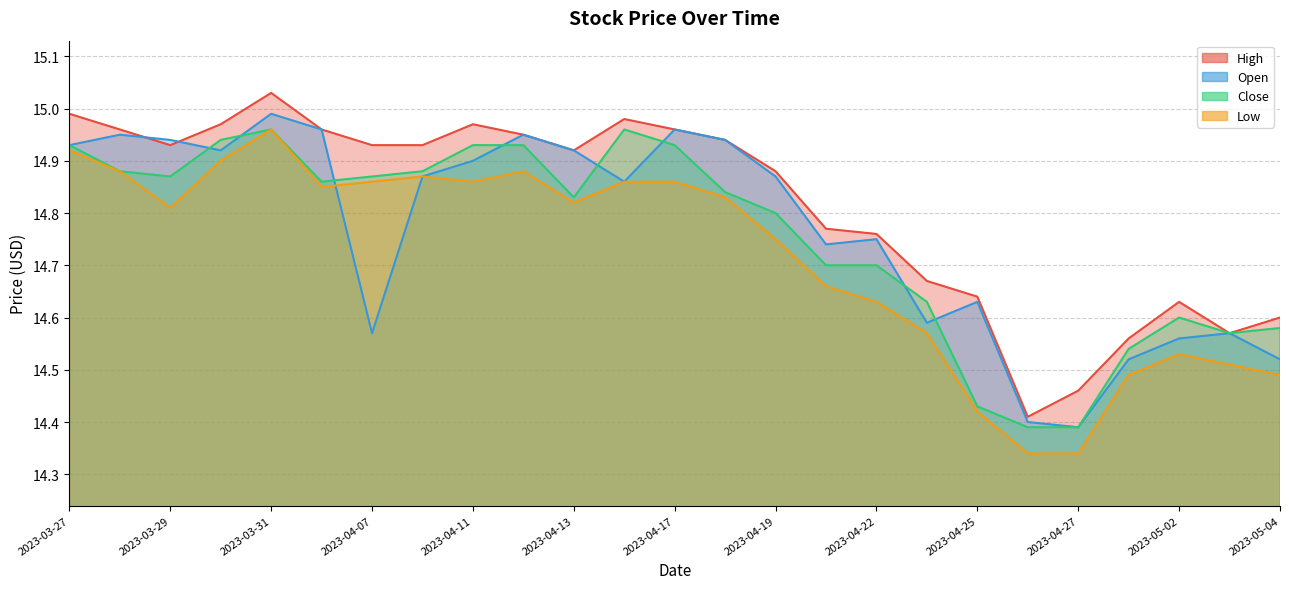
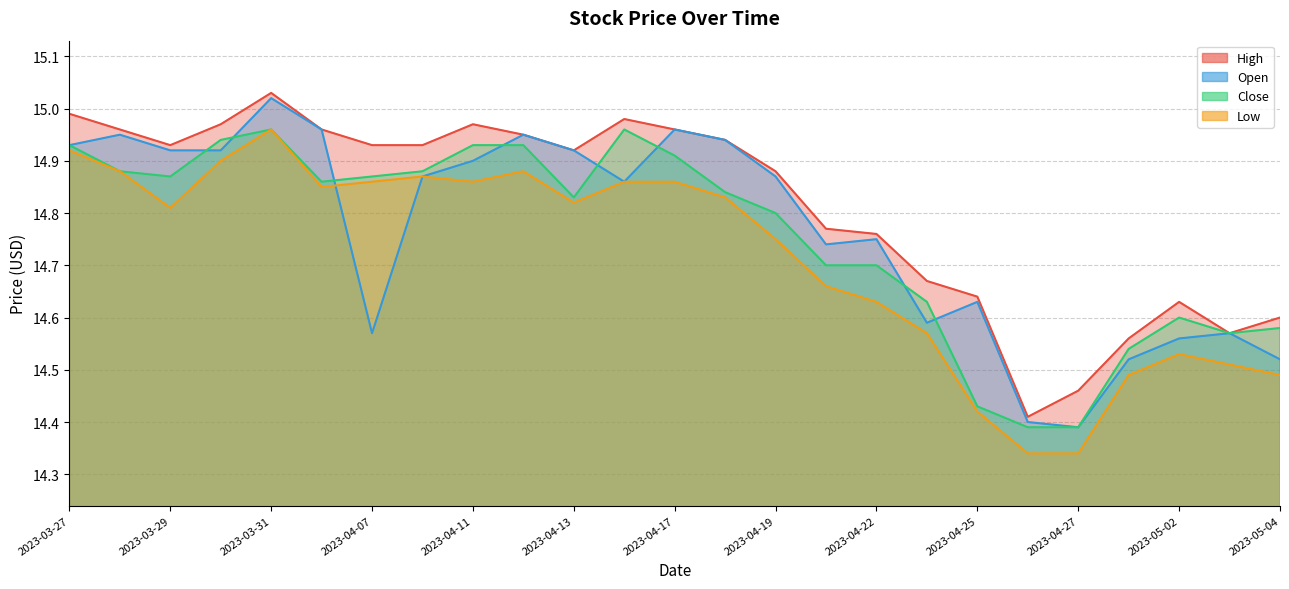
Open, 2023-03-29: 14.94 -> 14.92
Open, 2023-03-31: 14.99 -> 15.02
Close, 2023-04-17: 14.93 -> 14.91
